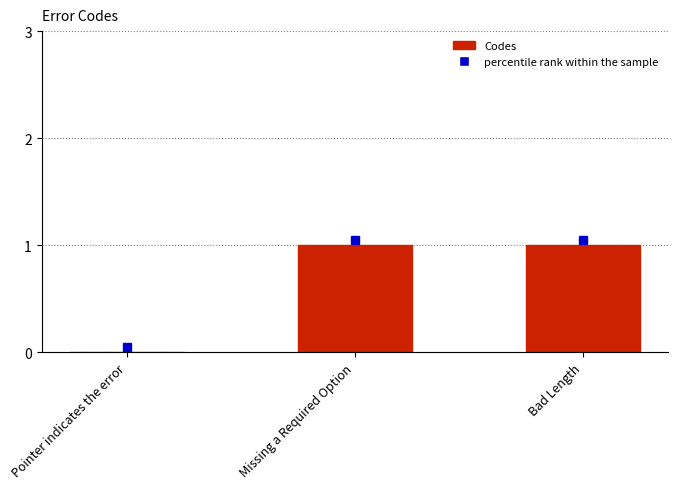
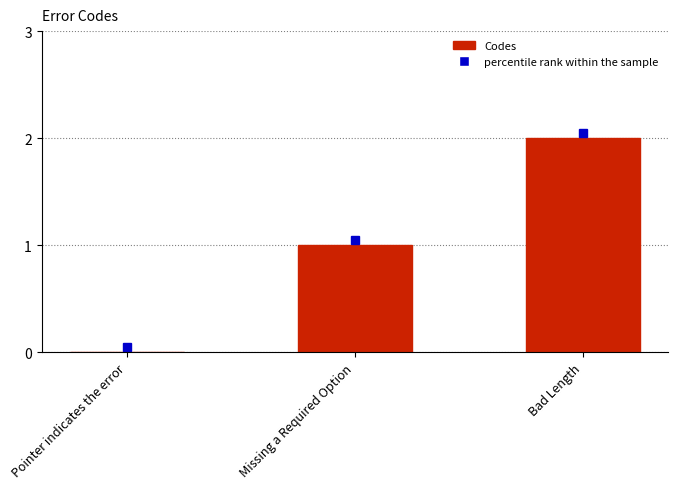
Codes, Bad Length: 1 -> 2
